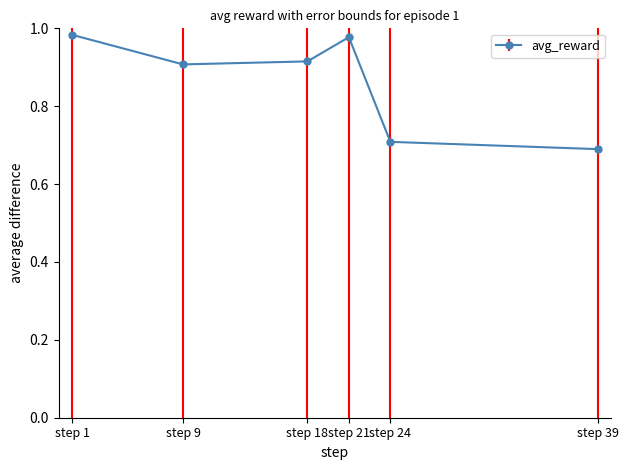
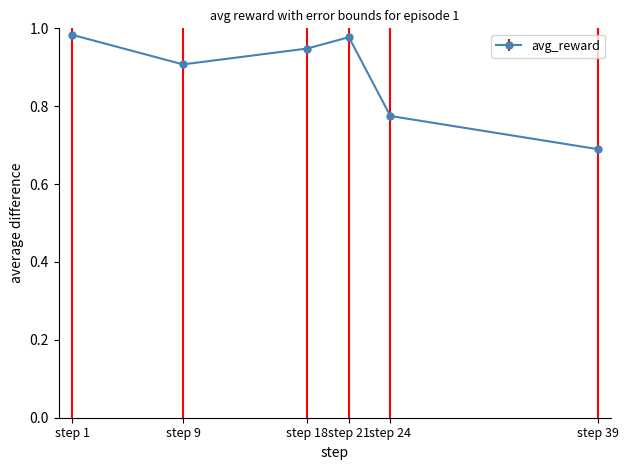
step 18: 0.92 -> 0.95
step 24: 0.71 -> 0.77
